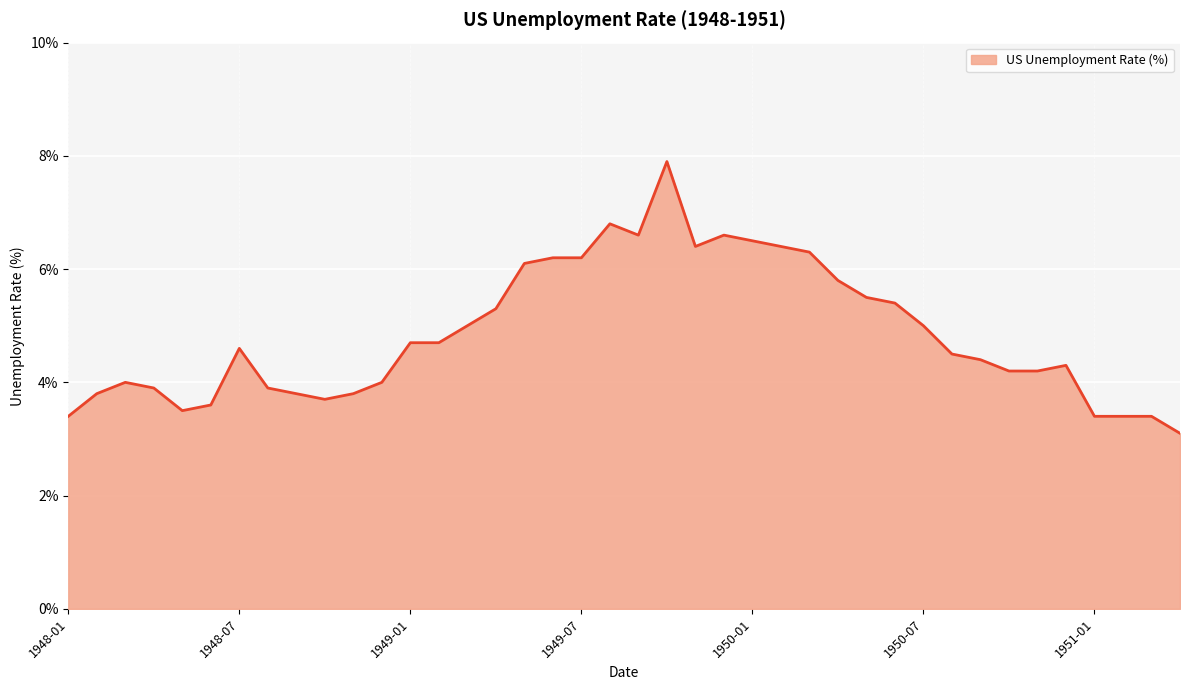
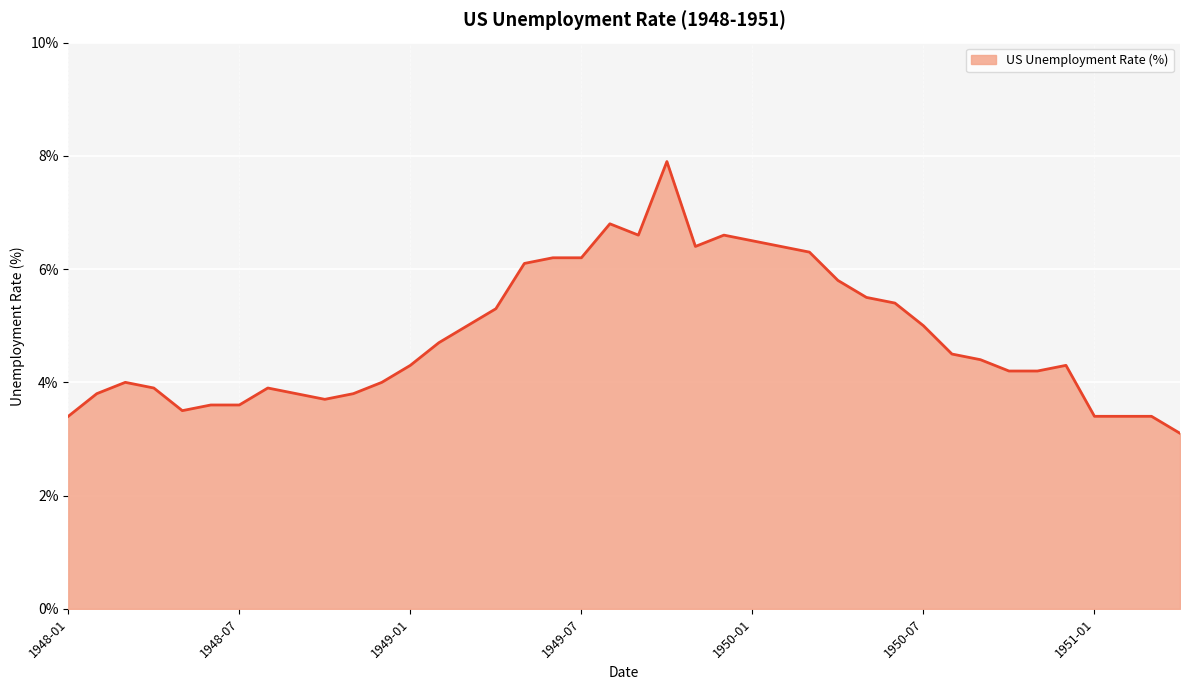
1948-07: 4.6% -> 3.6%
1949-01: 4.7% -> 4.3%
